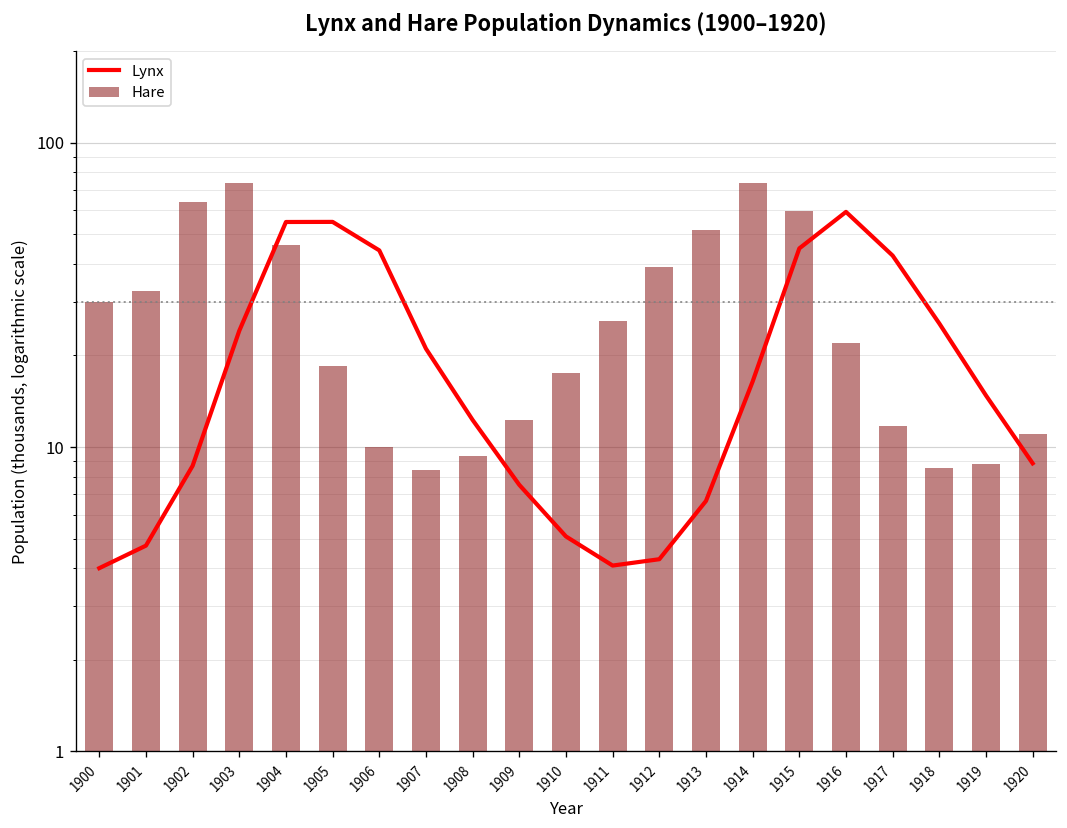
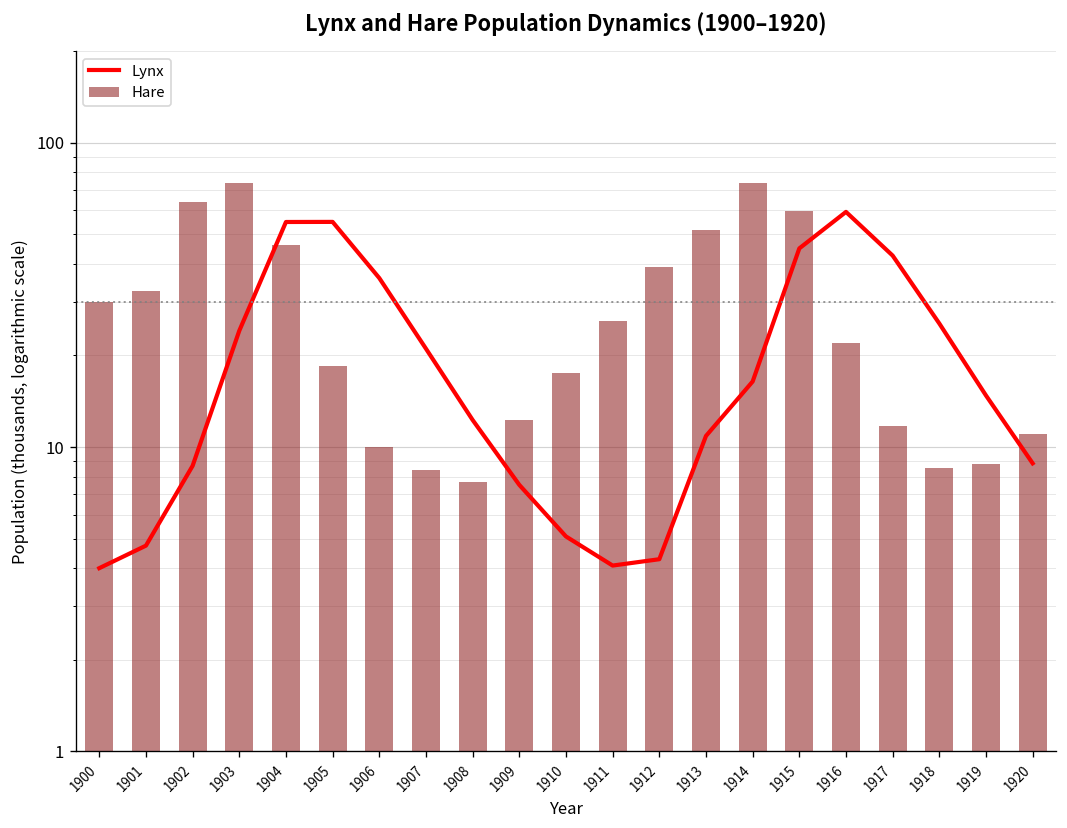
Lynx, 1906: 44 -> 36
Hare, 1908: 9.3 -> 7.7
Lynx, 1913: 6.7 -> 10.9
